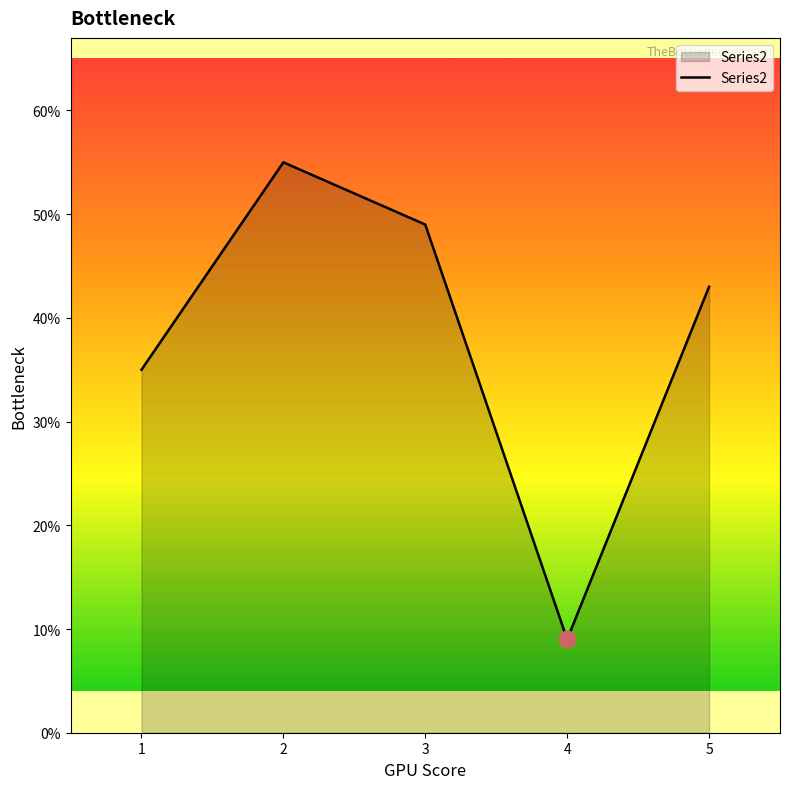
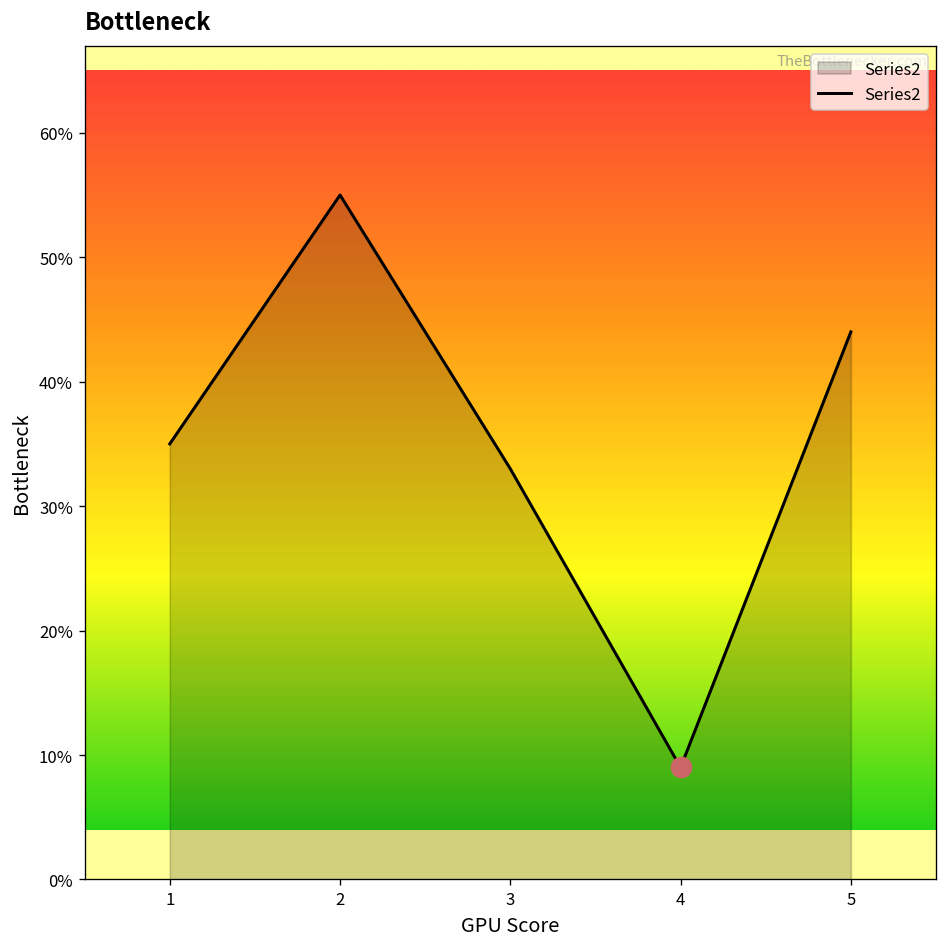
Series2, 3: 49% -> 33%
Series2, 5: 43% -> 44%
